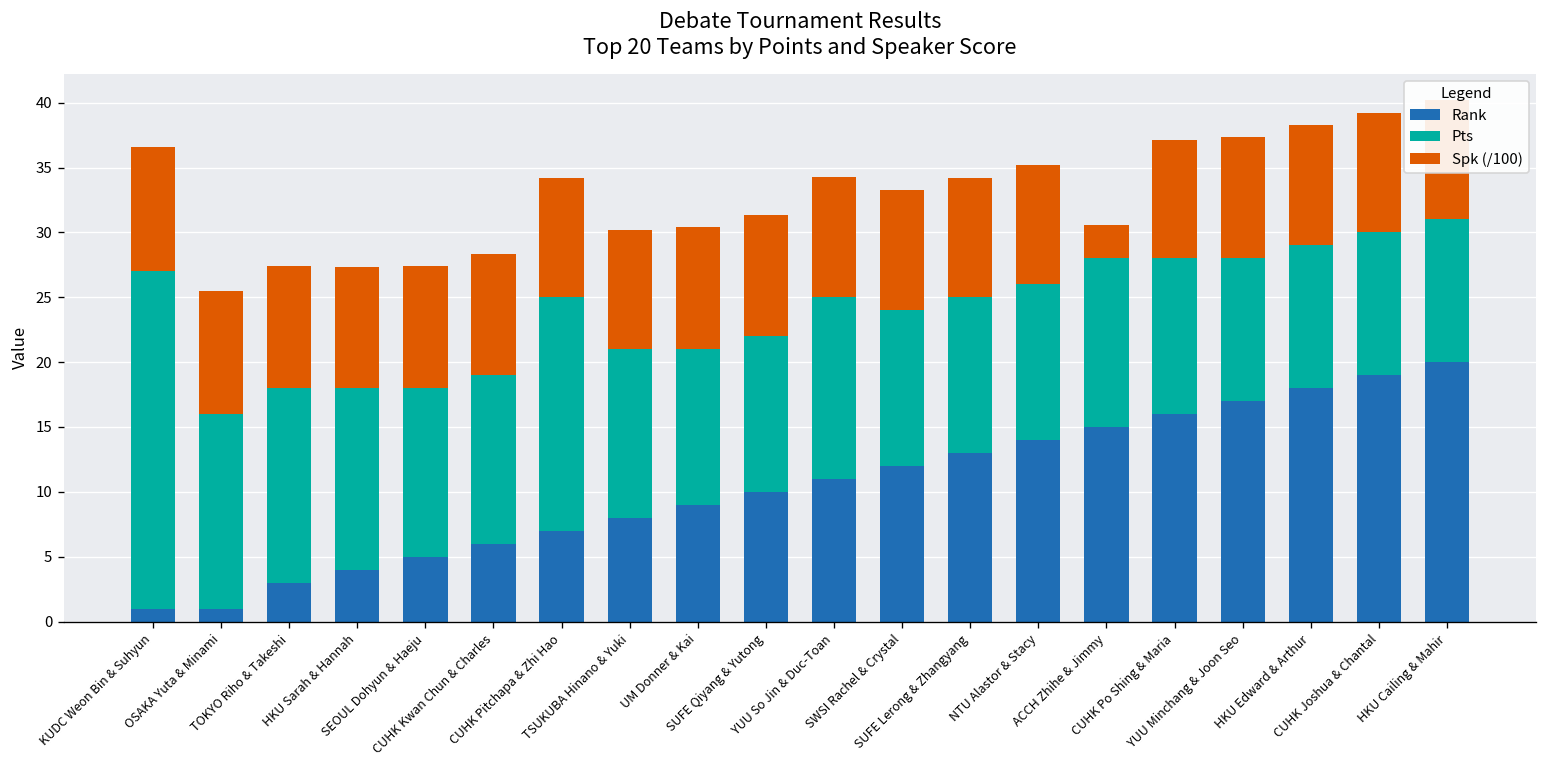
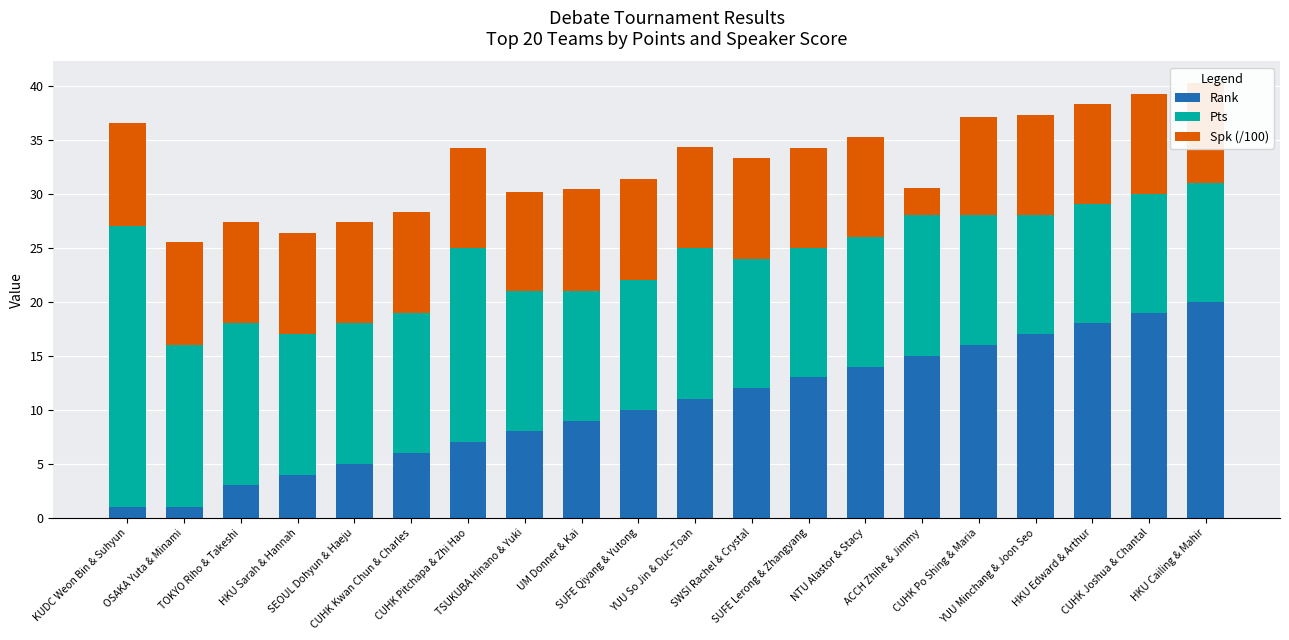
Pts, HKU Sarah & Hannah: 14 -> 13
